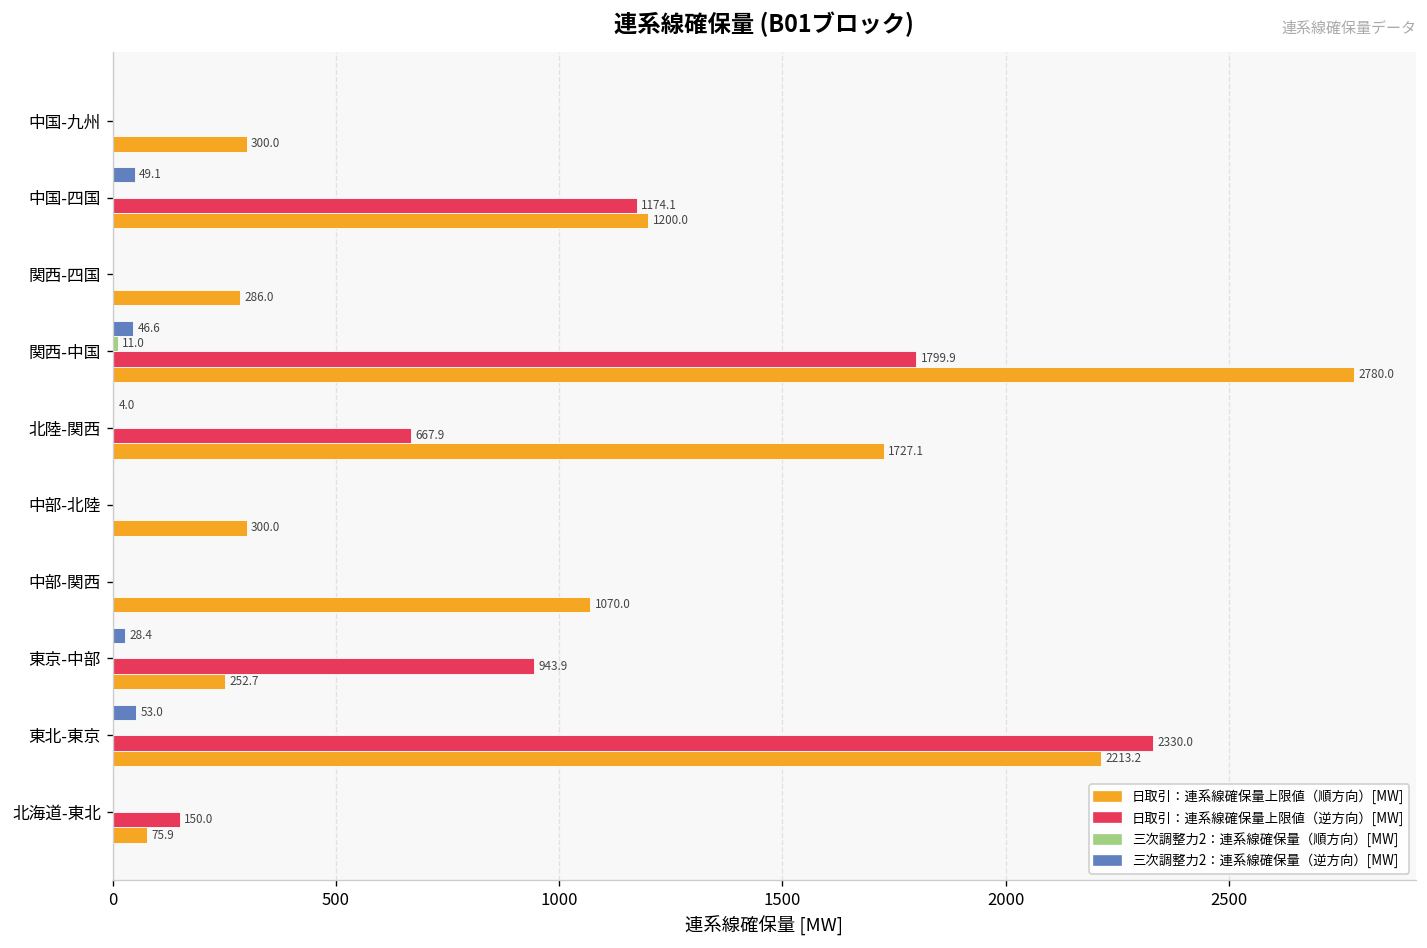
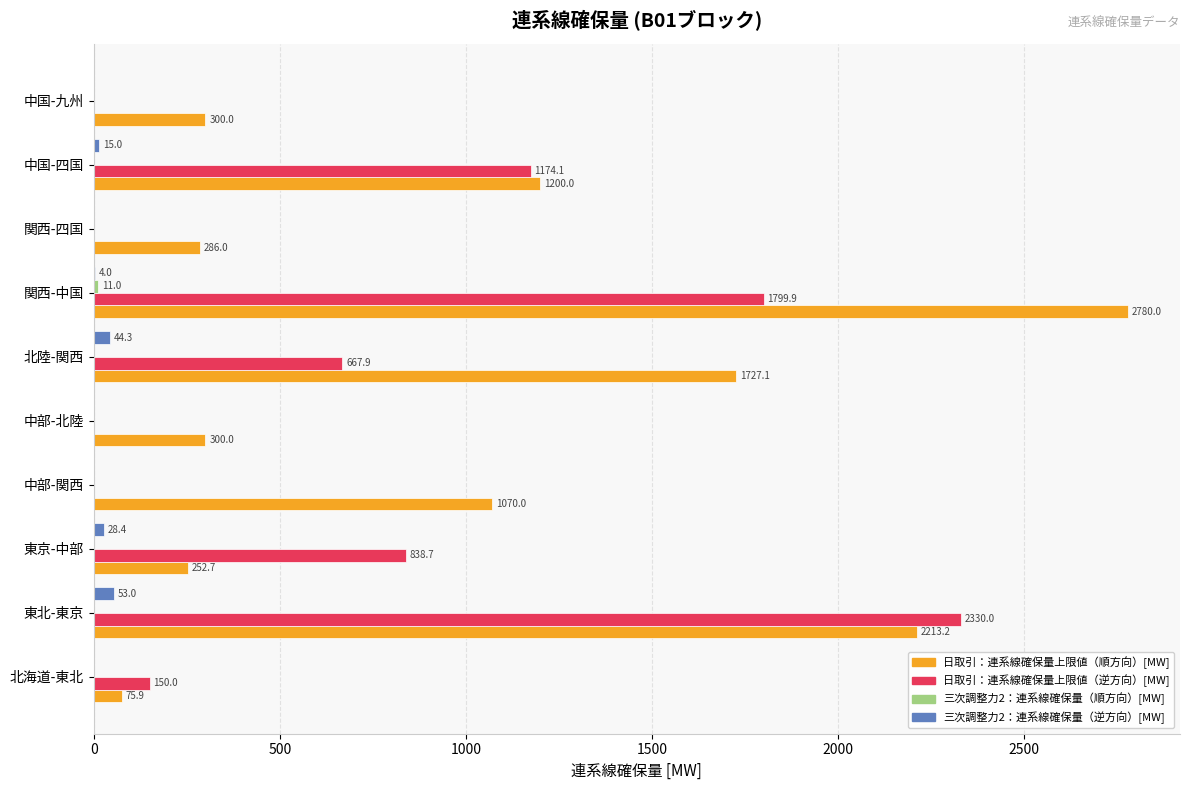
三次調整力2：連系線確保量（逆方向）[MW], 中国-四国: 49.1 -> 15.0
三次調整力2：連系線確保量（逆方向）[MW], 関西-中国: 46.6 -> 4.0
三次調整力2：連系線確保量（逆方向）[MW], 北陸-関西: 4.0 -> 44.3
日取引：連系線確保量上限値（逆方向）[MW], 東京-中部: 943.9 -> 838.7
